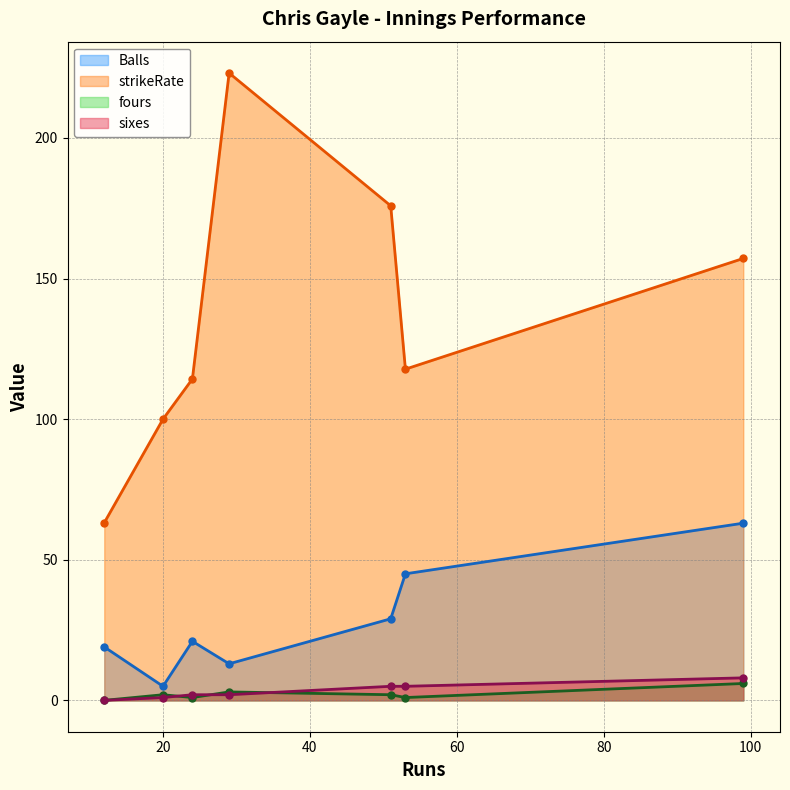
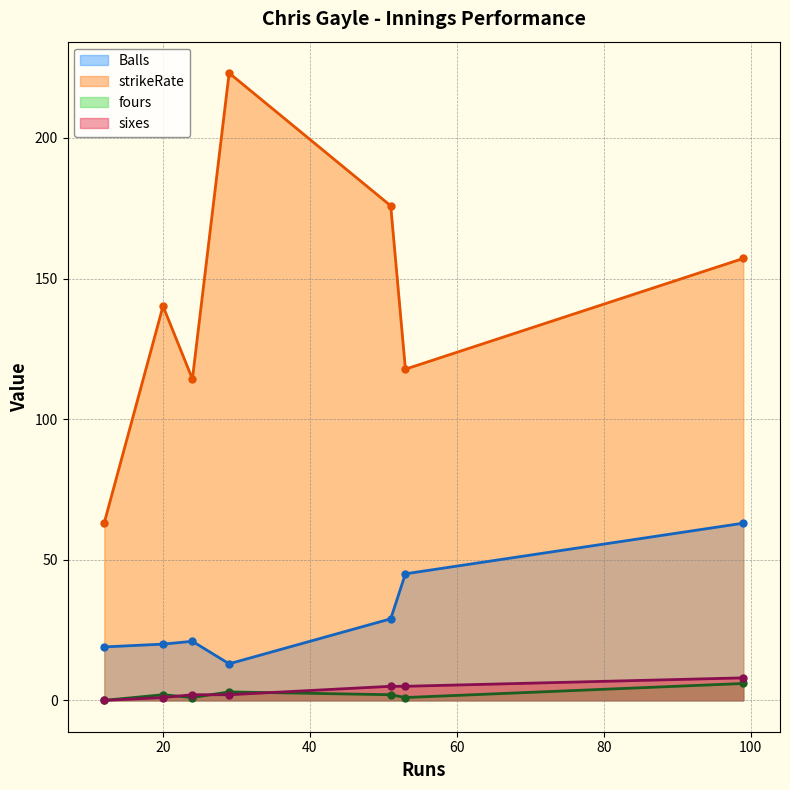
Balls, 20: 5 -> 20
strikeRate, 20: 100 -> 140
